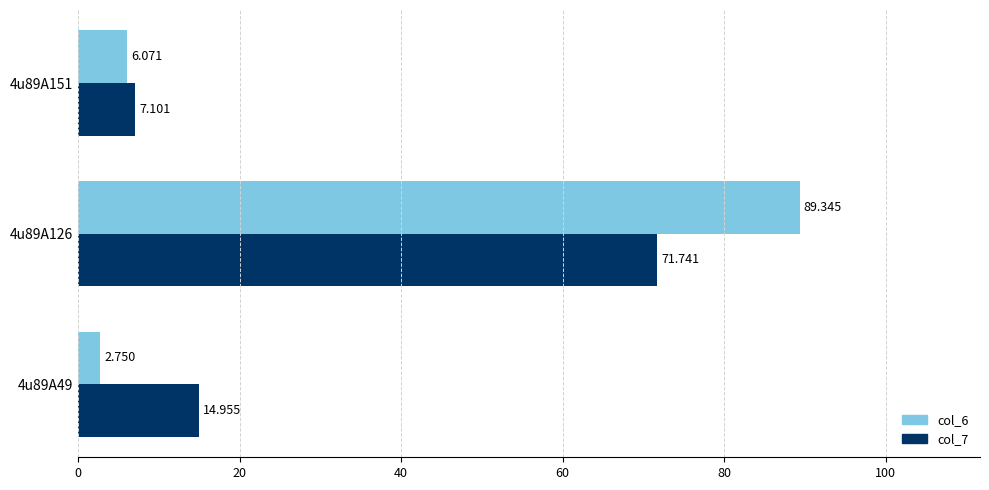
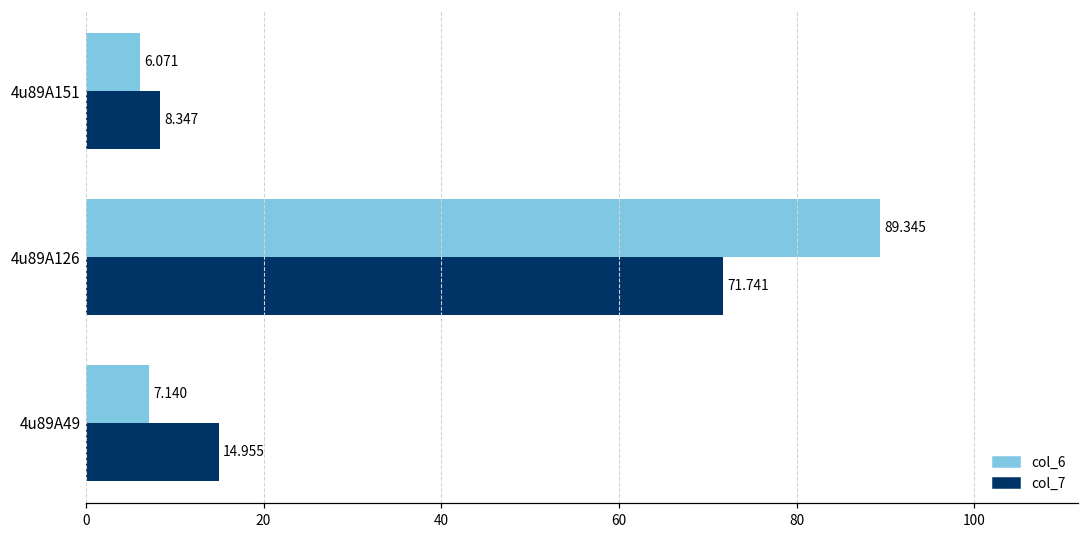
col_7, 4u89A151: 7.101 -> 8.347
col_6, 4u89A49: 2.750 -> 7.140
